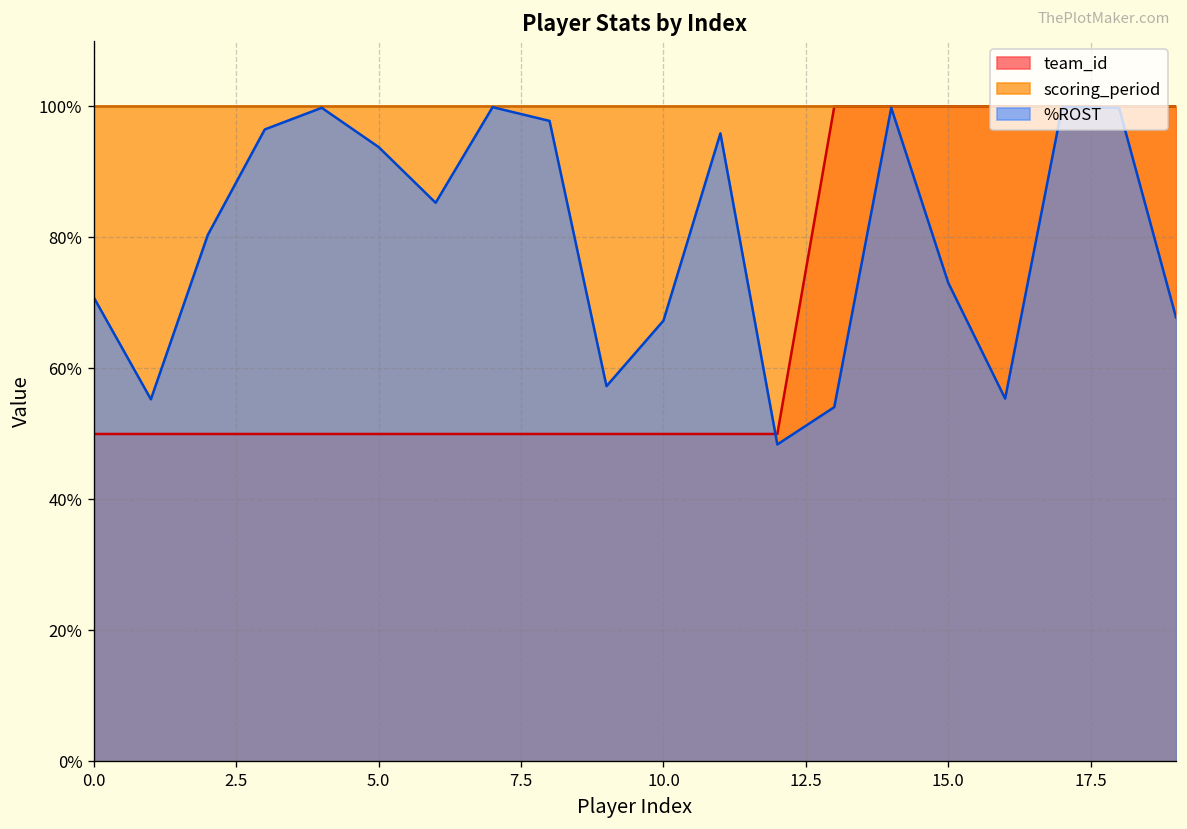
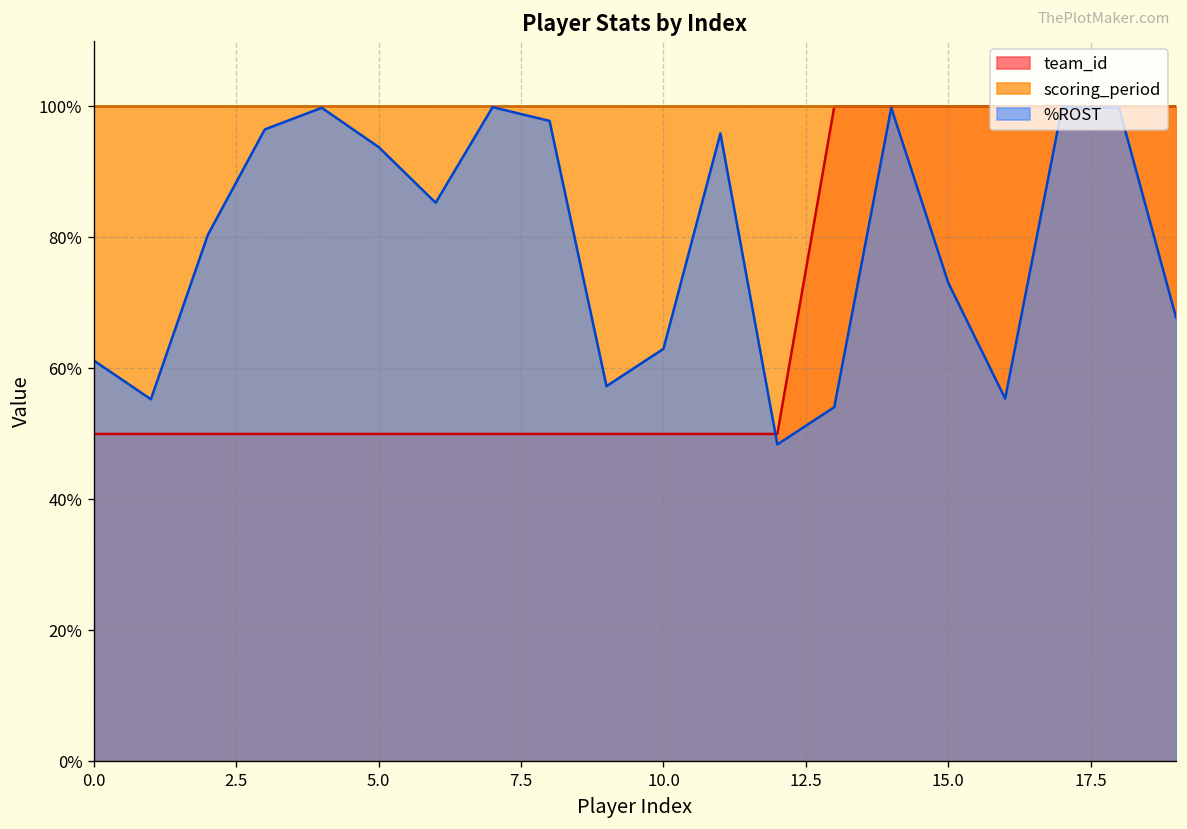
%ROST, 0.0: 71% -> 61%
%ROST, 10.0: 67% -> 63%
